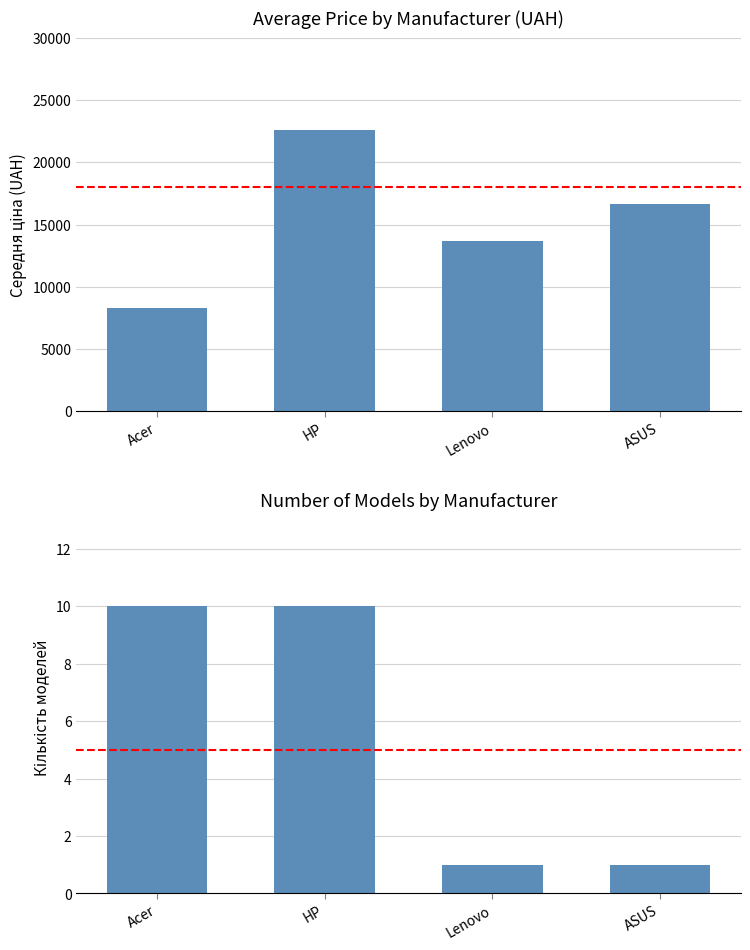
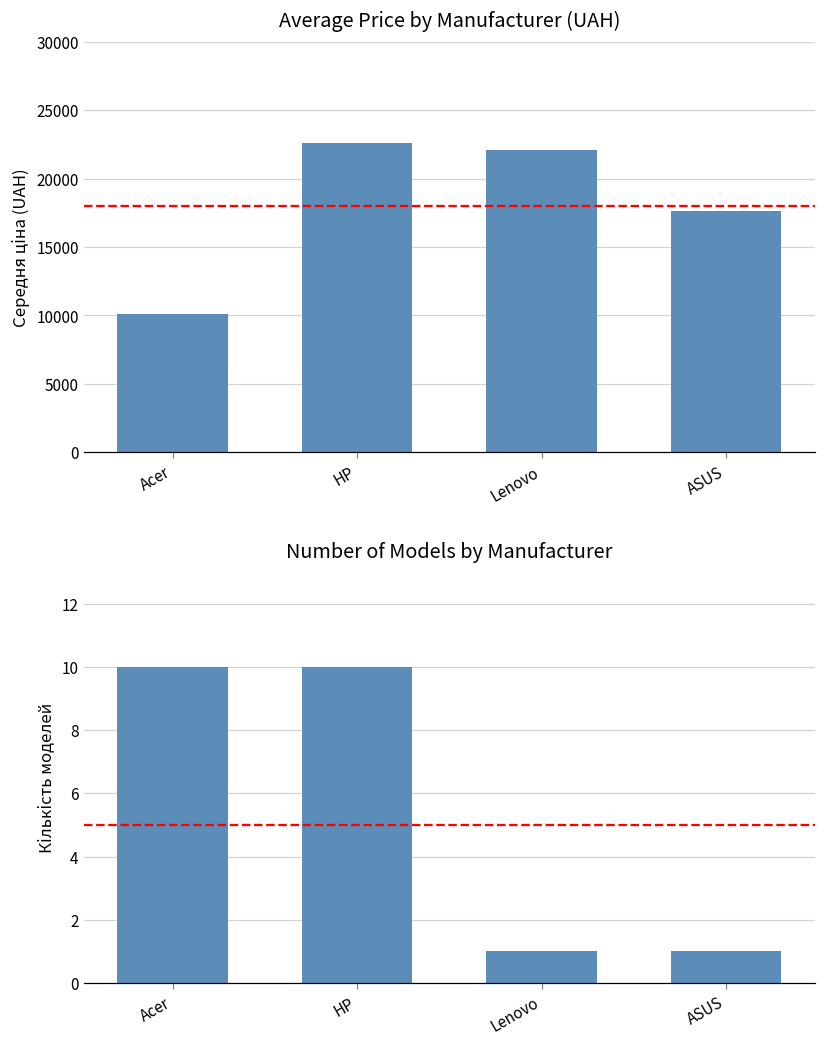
Average Price by Manufacturer (UAH), Acer: 8300 -> 10100
Average Price by Manufacturer (UAH), Lenovo: 13700 -> 22100
Average Price by Manufacturer (UAH), ASUS: 16600 -> 17600
